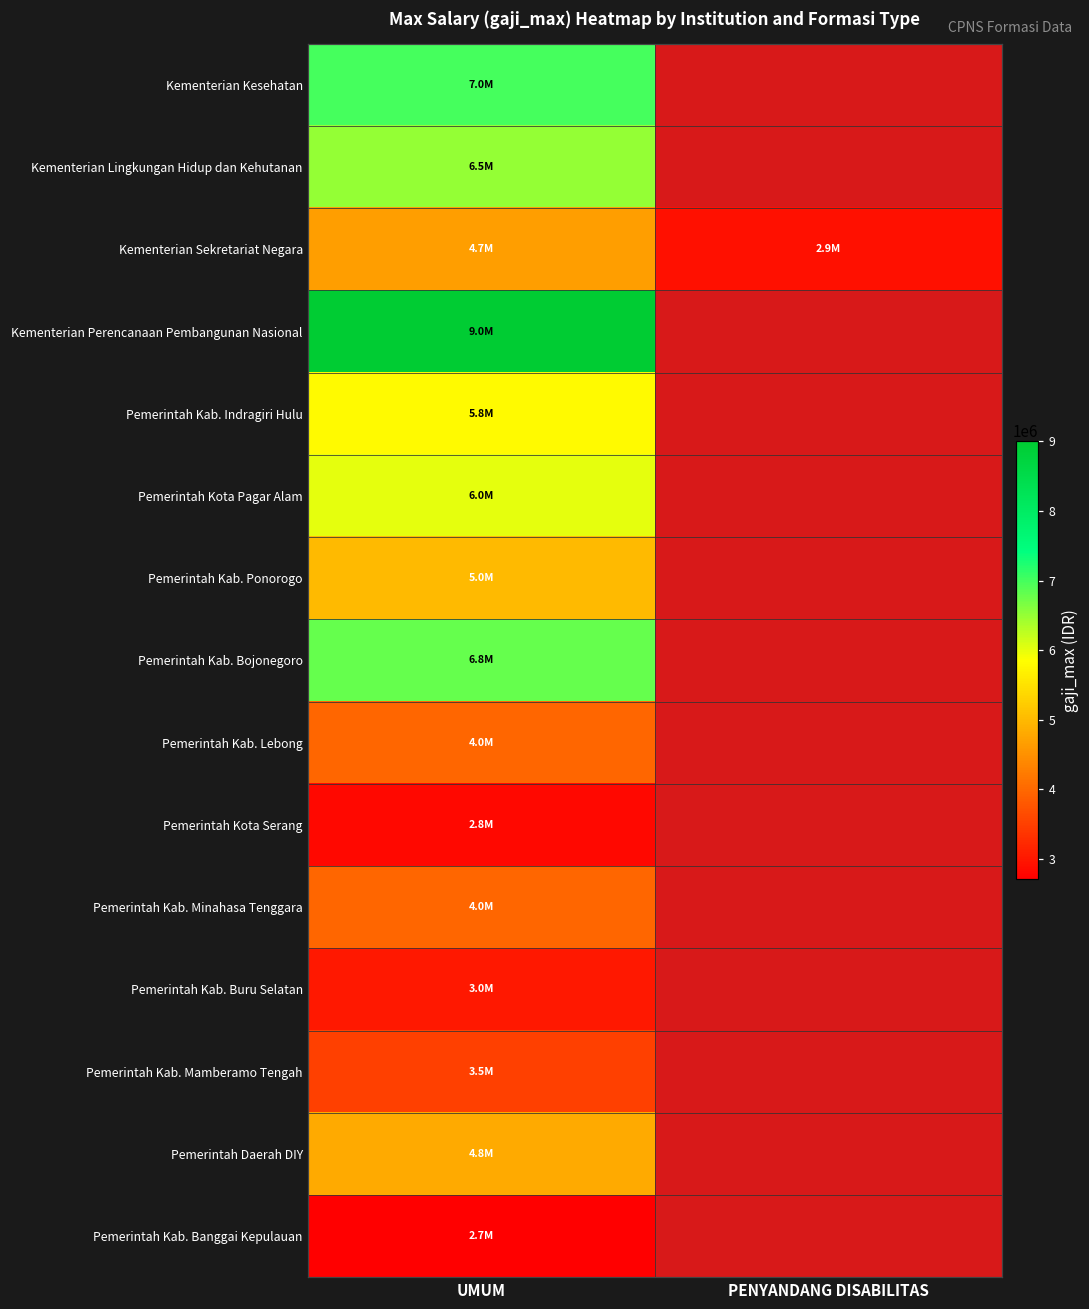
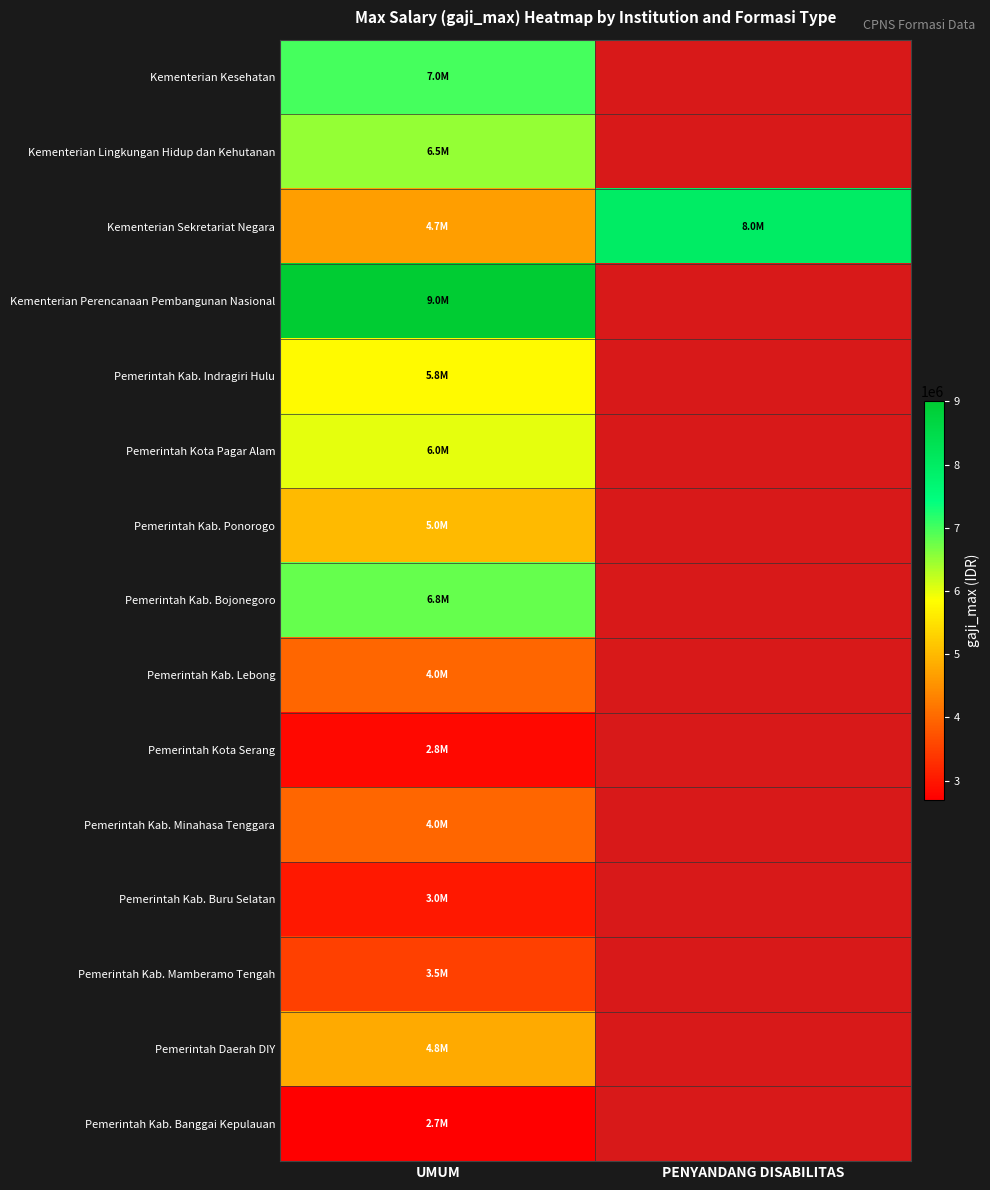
Kementerian Sekretariat Negara, PENYANDANG DISABILITAS: 2.9M -> 8.0M
